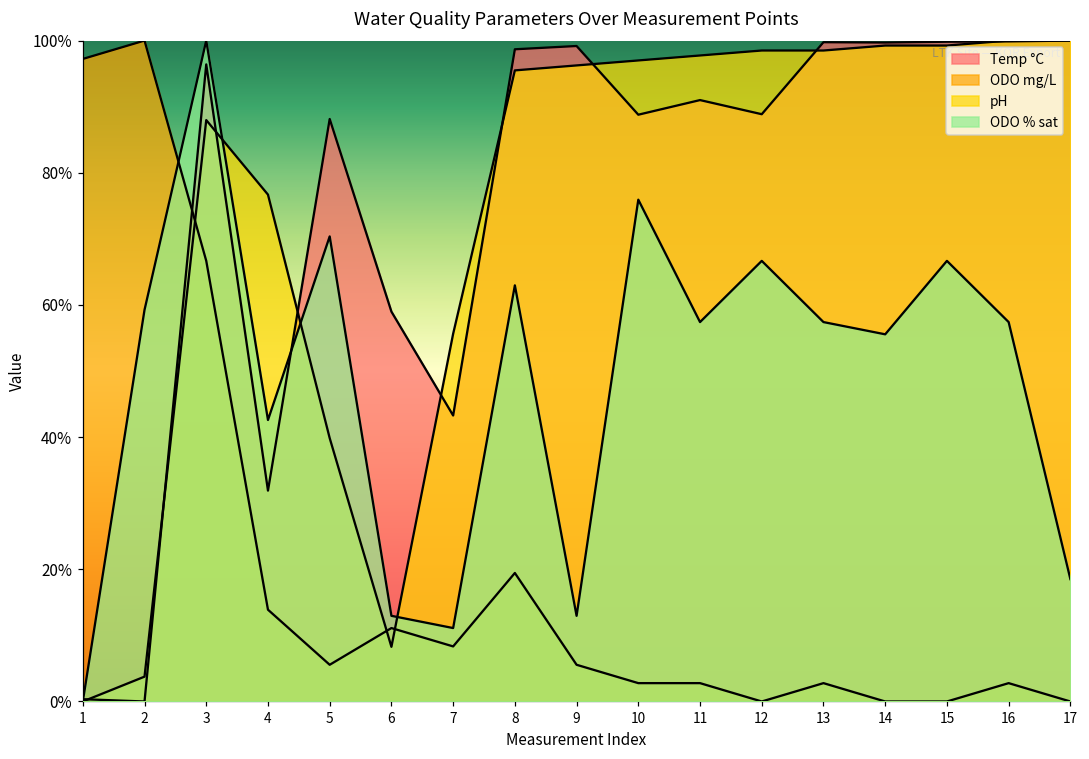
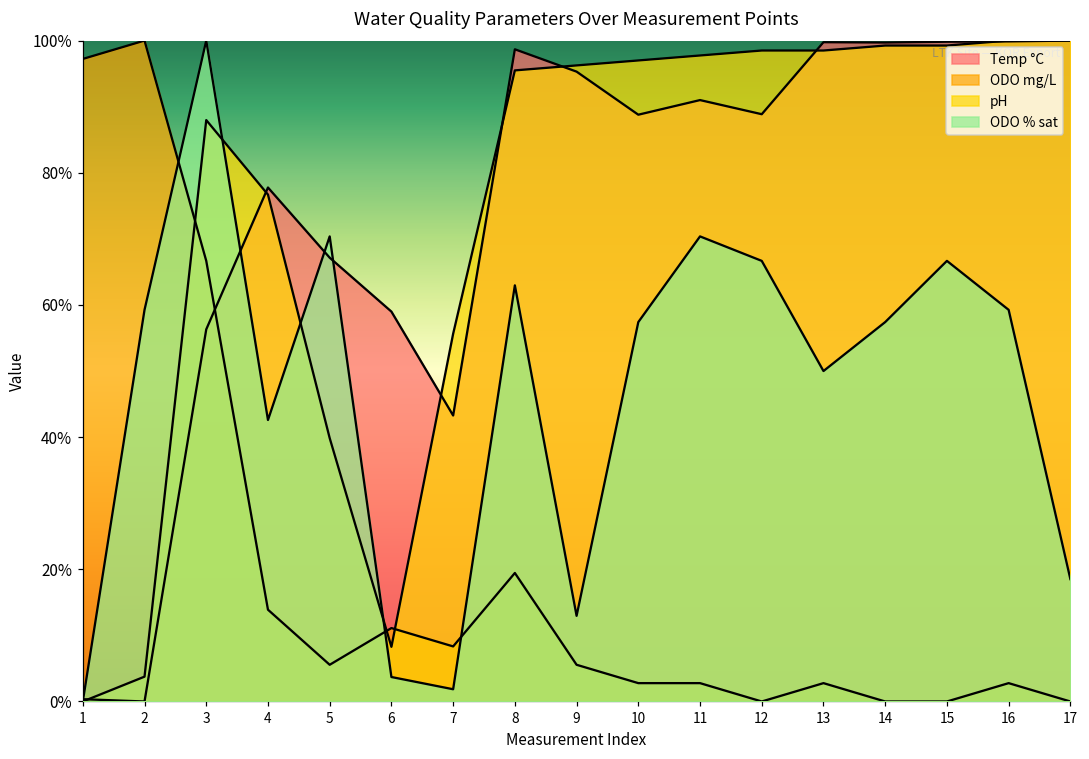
Temp °C, 3: 96% -> 56%
Temp °C, 4: 32% -> 78%
Temp °C, 5: 88% -> 67%
ODO % sat, 6: 13% -> 4%
ODO % sat, 7: 11% -> 2%
Temp °C, 9: 99% -> 95%
ODO % sat, 10: 76% -> 57%
ODO % sat, 11: 57% -> 70%
ODO % sat, 13: 57% -> 50%
ODO % sat, 14: 56% -> 57%
ODO % sat, 16: 57% -> 59%
